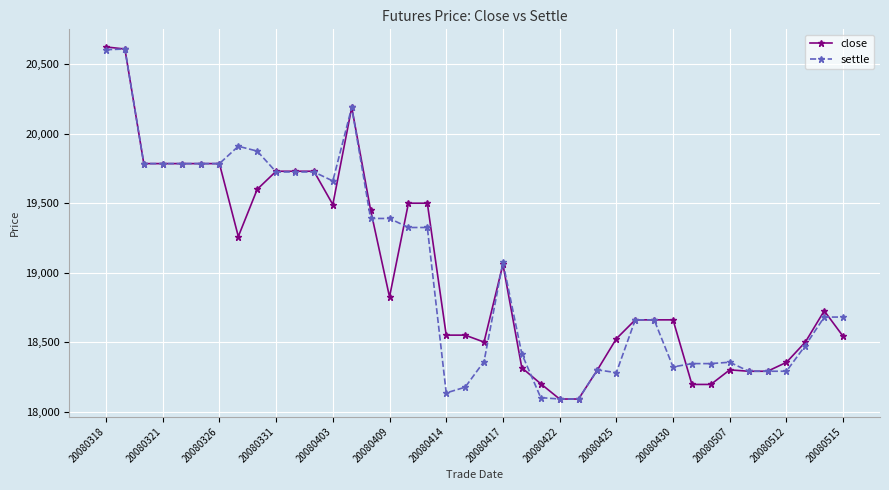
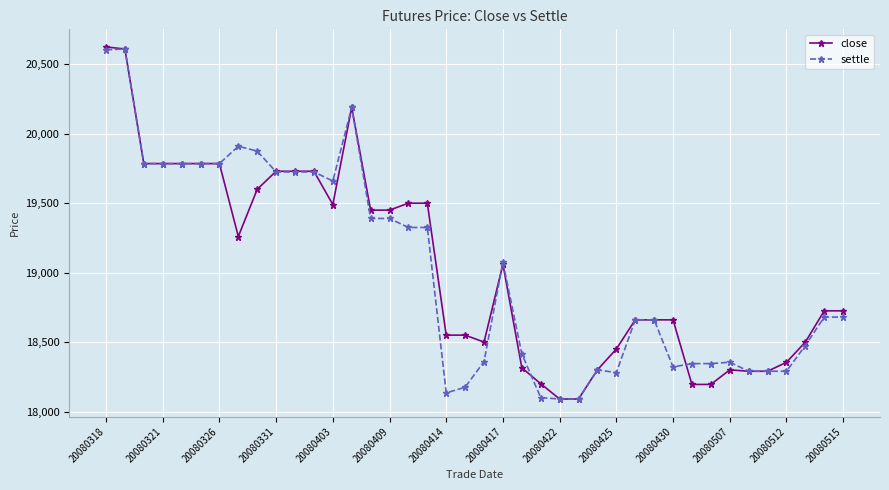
close, 20080409: 18,830 -> 19,450
close, 20080425: 18,520 -> 18,450
close, 20080515: 18,540 -> 18,730
